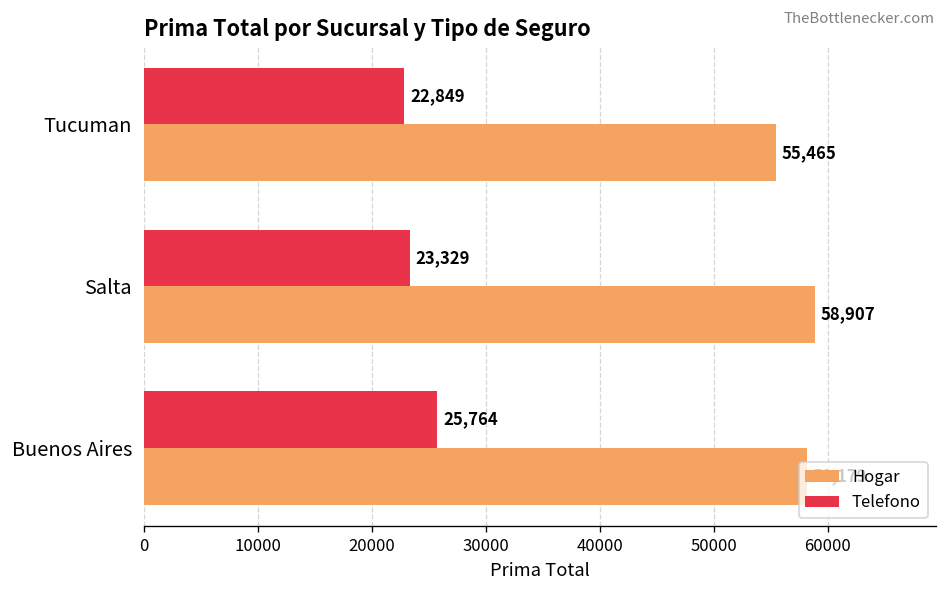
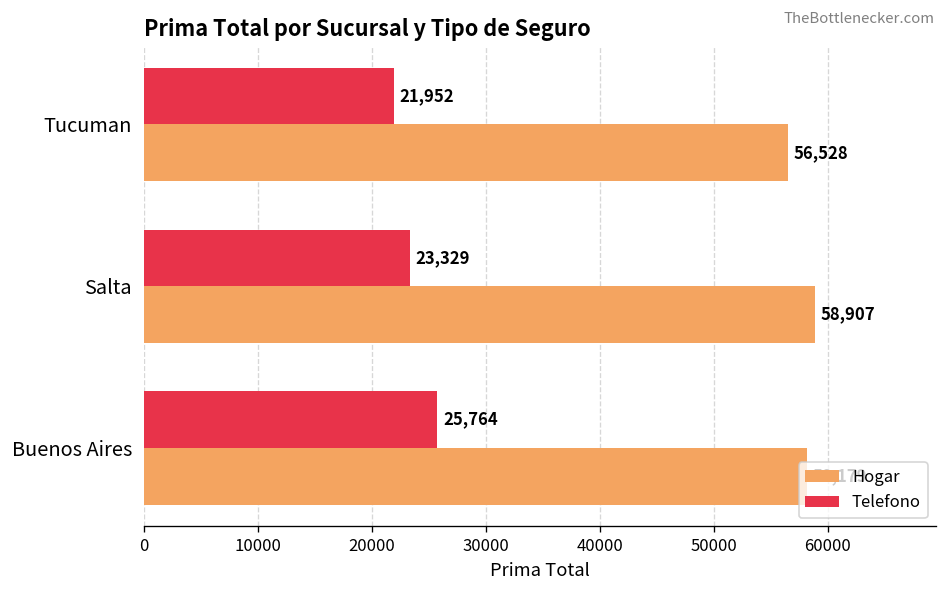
Telefono, Tucuman: 22,849 -> 21,952
Hogar, Tucuman: 55,465 -> 56,528
